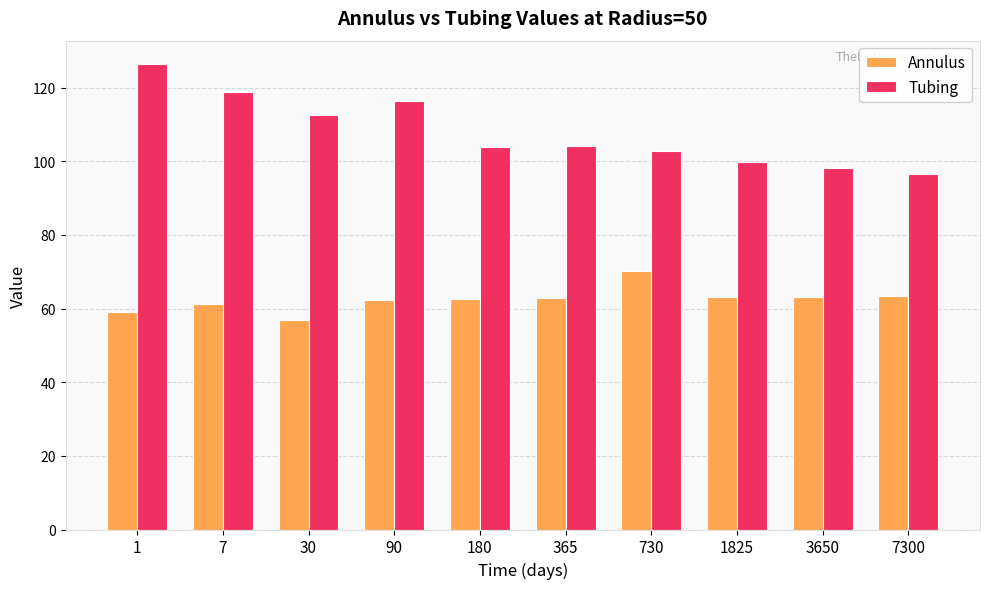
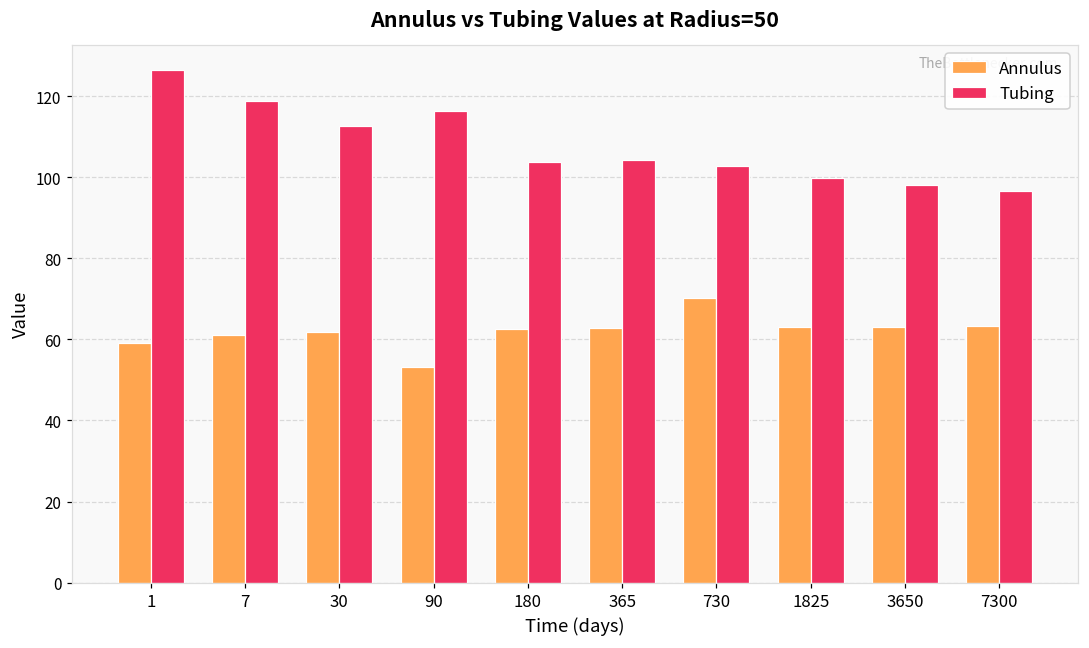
Annulus, 30: 57 -> 62
Annulus, 90: 62 -> 53
